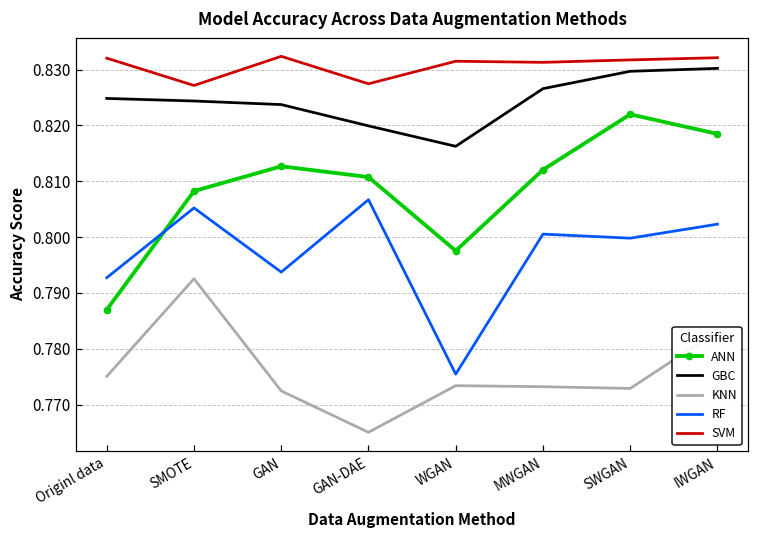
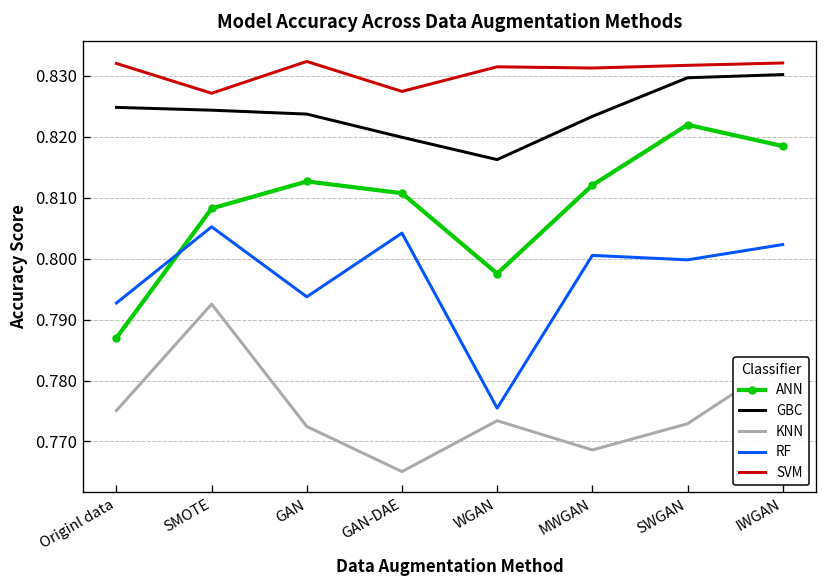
RF, GAN-DAE: 0.807 -> 0.804
GBC, MWGAN: 0.827 -> 0.823
KNN, MWGAN: 0.773 -> 0.769
